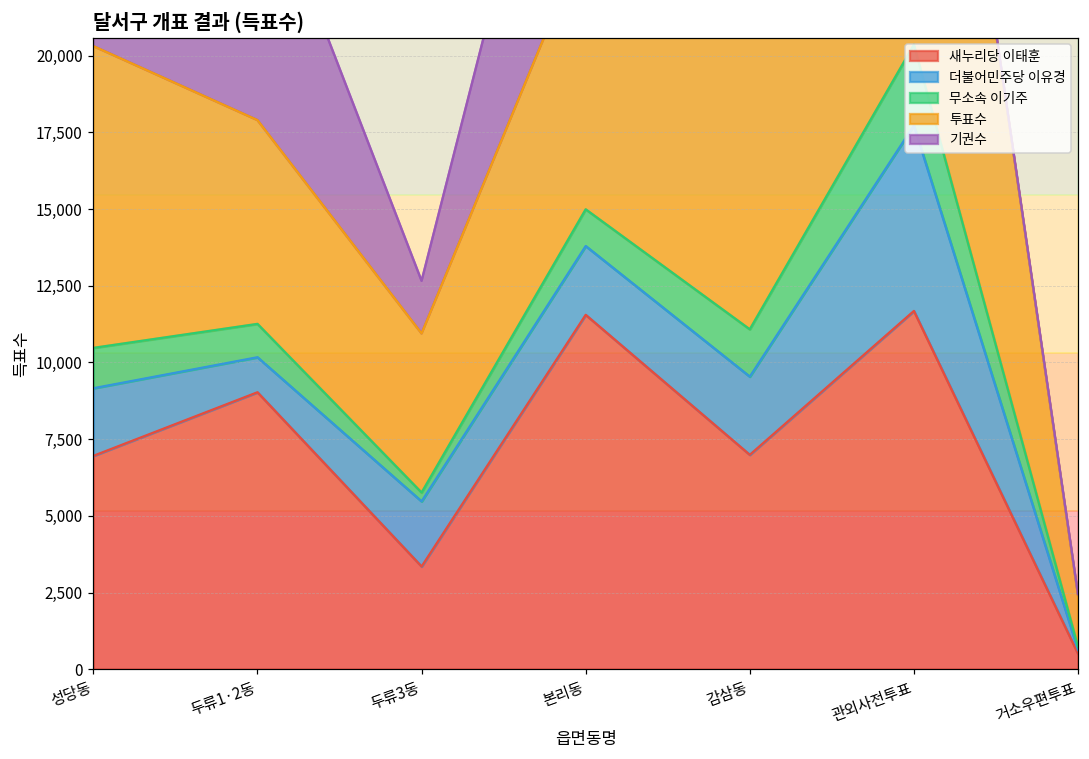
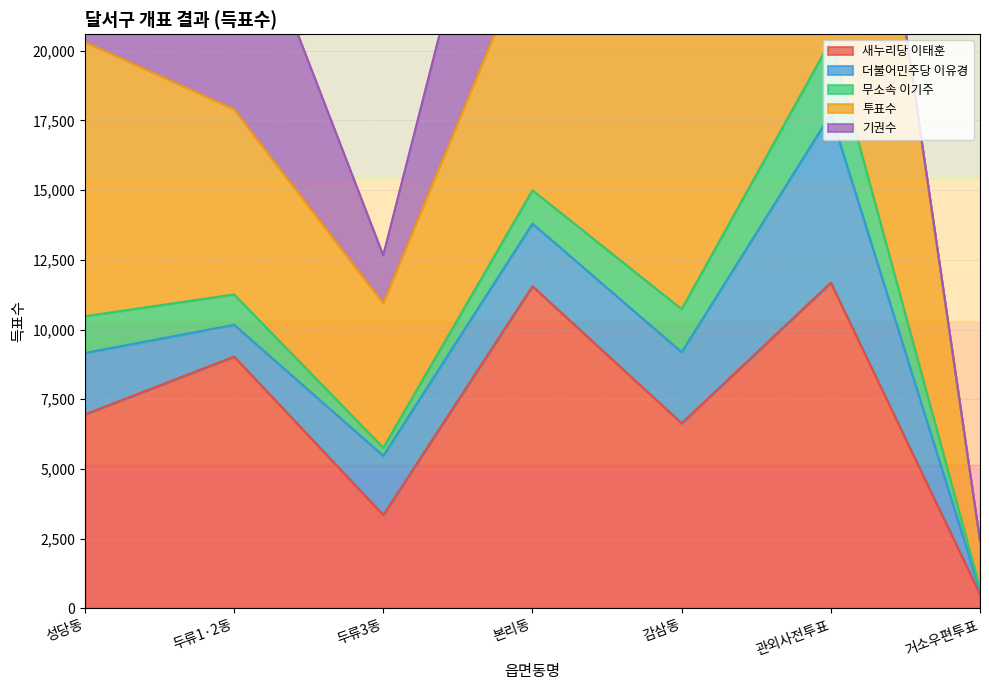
새누리당 이태훈, 감삼동: 7,000 -> 6,600
